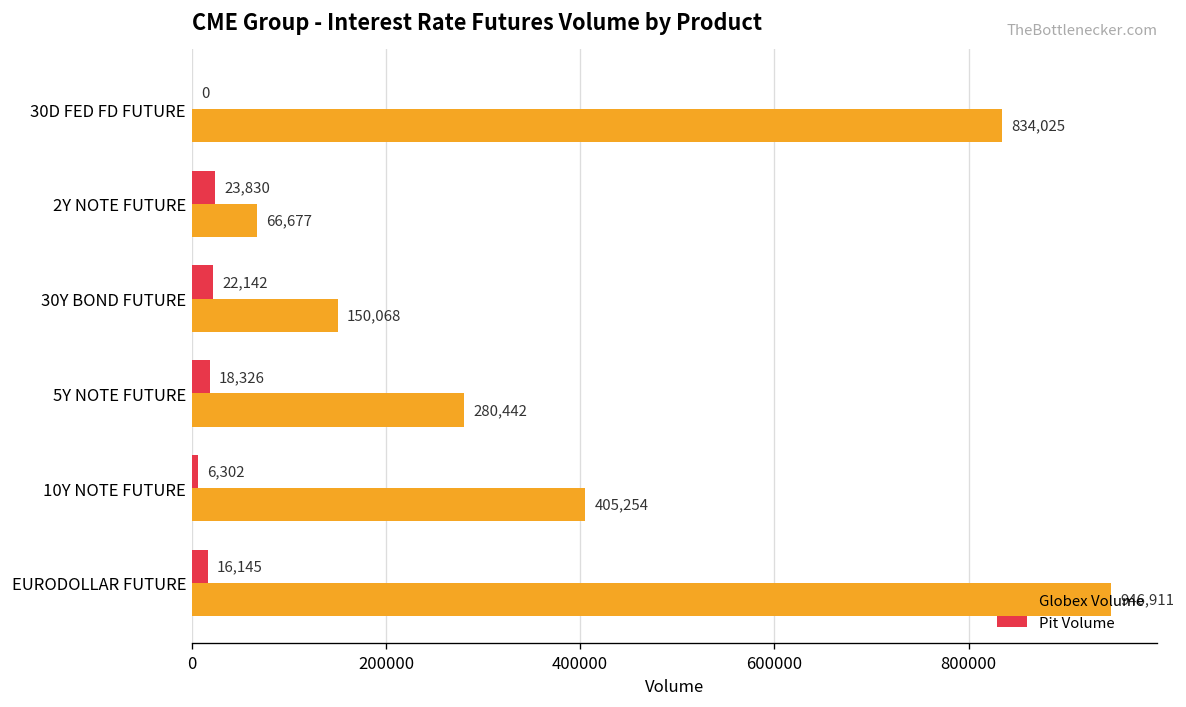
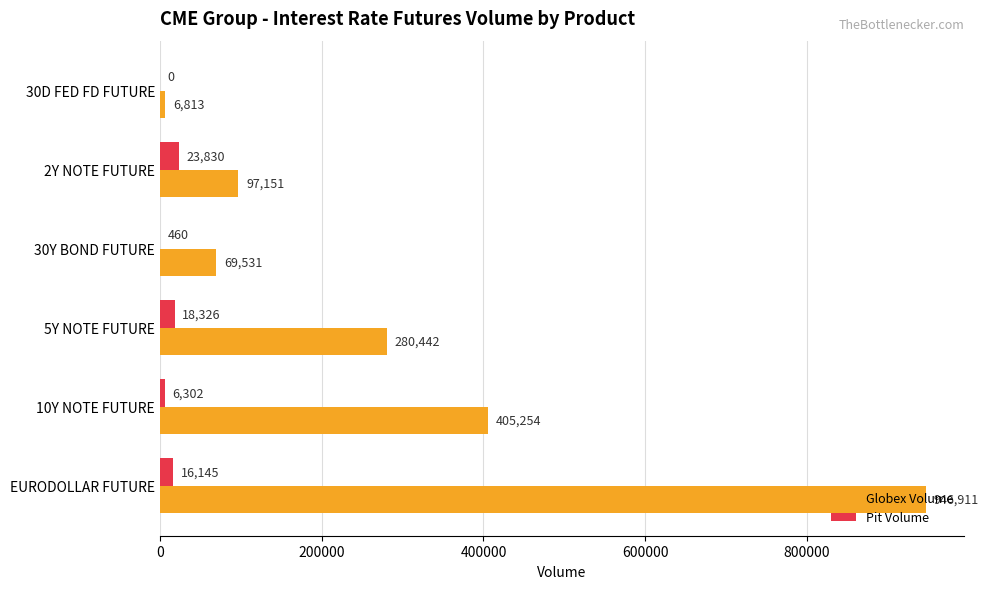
Globex Volume, 30D FED FD FUTURE: 834,025 -> 6,813
Globex Volume, 2Y NOTE FUTURE: 66,677 -> 97,151
Pit Volume, 30Y BOND FUTURE: 22,142 -> 460
Globex Volume, 30Y BOND FUTURE: 150,068 -> 69,531
